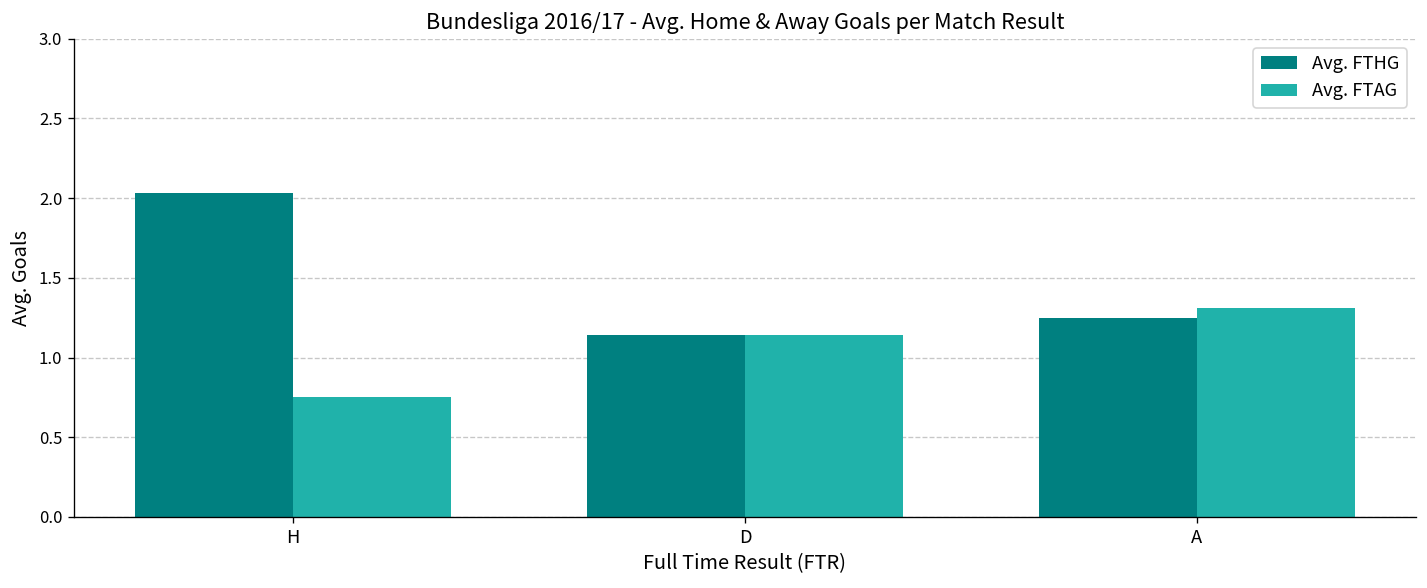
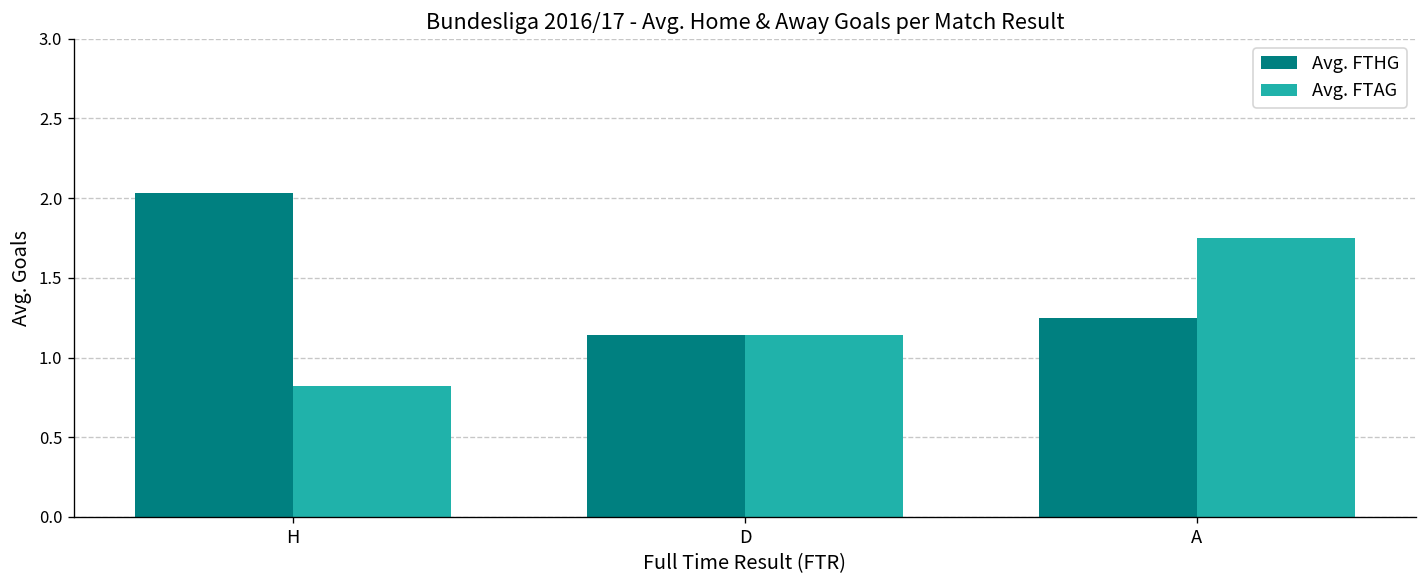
Avg. FTAG, H: 0.75 -> 0.82
Avg. FTAG, A: 1.31 -> 1.75
